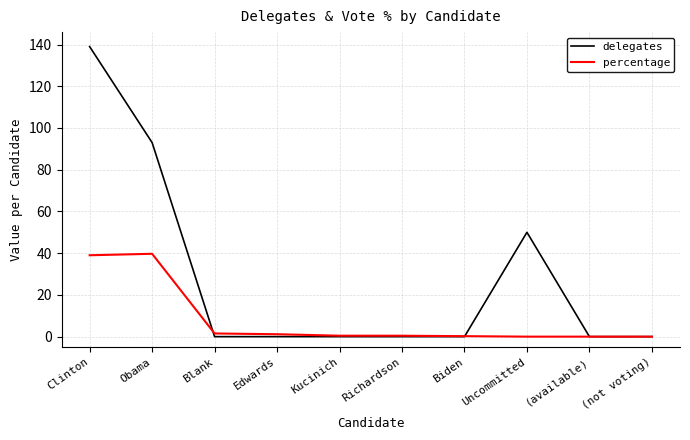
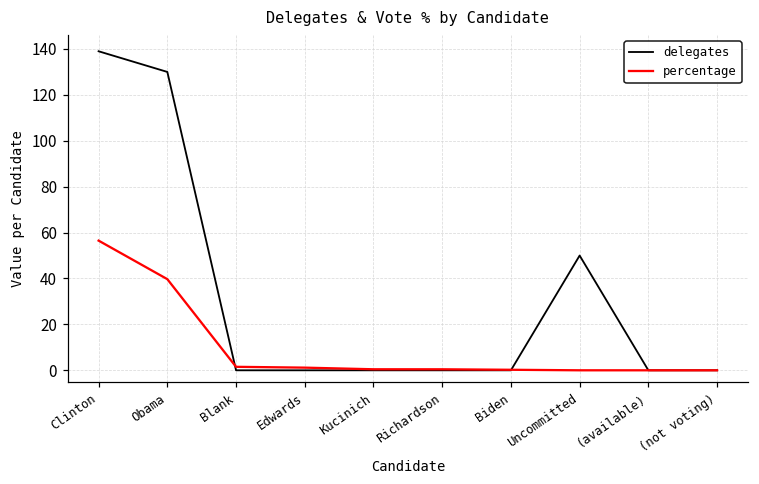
percentage, Clinton: 39 -> 57
delegates, Obama: 93 -> 130
